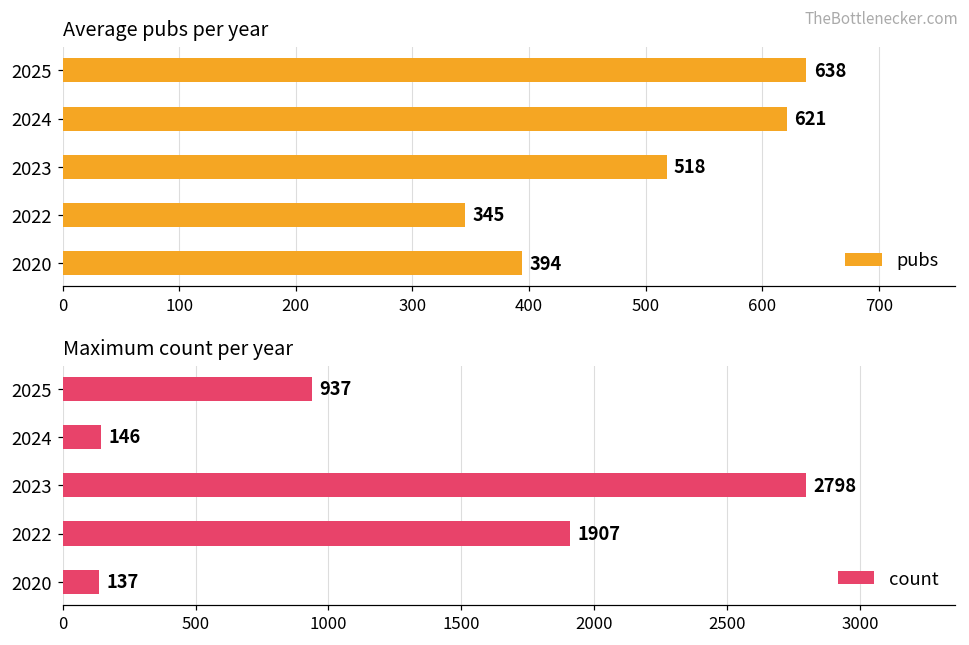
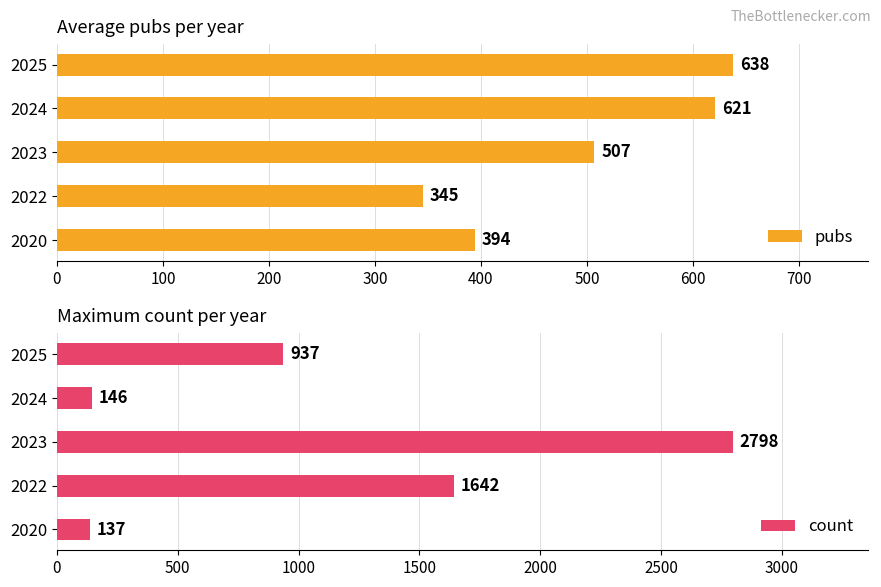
Average pubs per year, 2023: 518 -> 507
Maximum count per year, 2022: 1907 -> 1642
